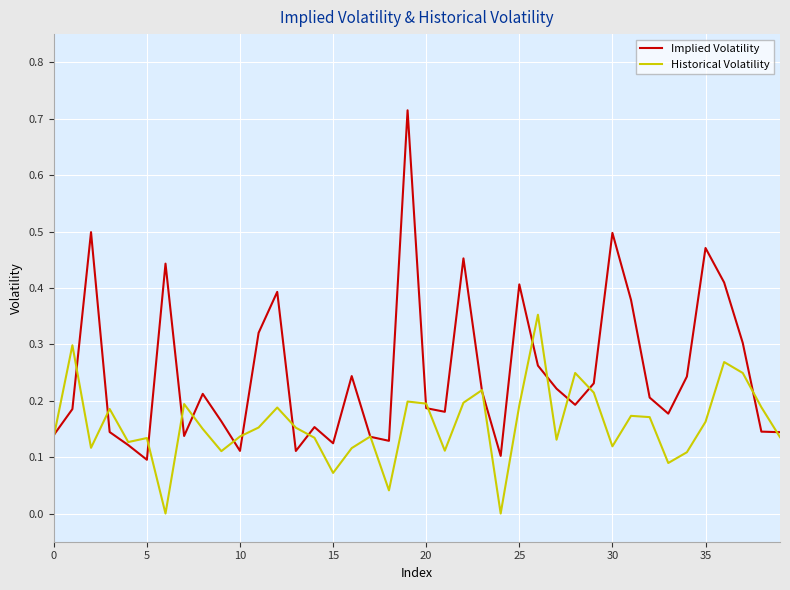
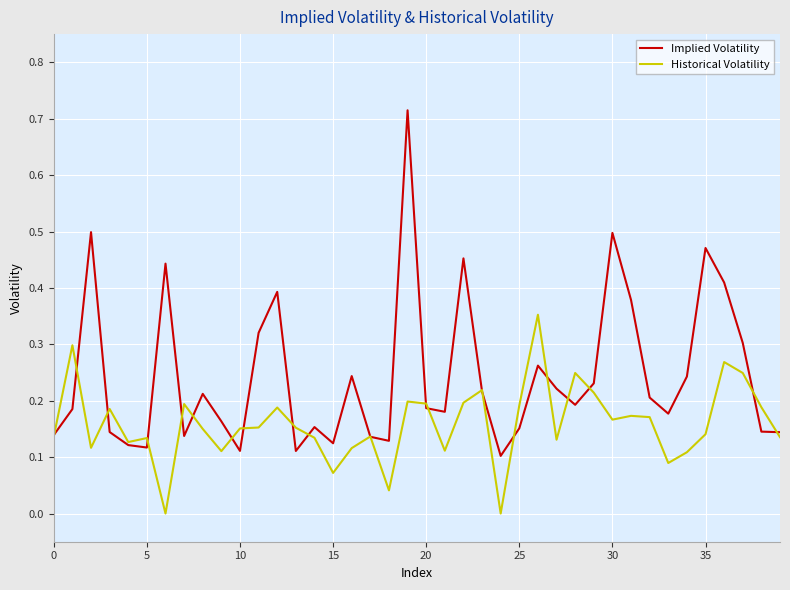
Implied Volatility, 5: 0.10 -> 0.12
Historical Volatility, 10: 0.14 -> 0.15
Implied Volatility, 25: 0.41 -> 0.15
Historical Volatility, 30: 0.12 -> 0.17
Historical Volatility, 35: 0.16 -> 0.14
